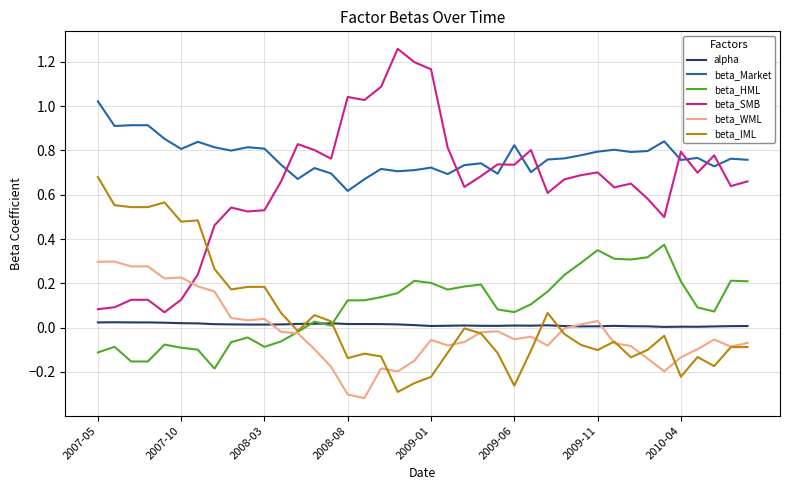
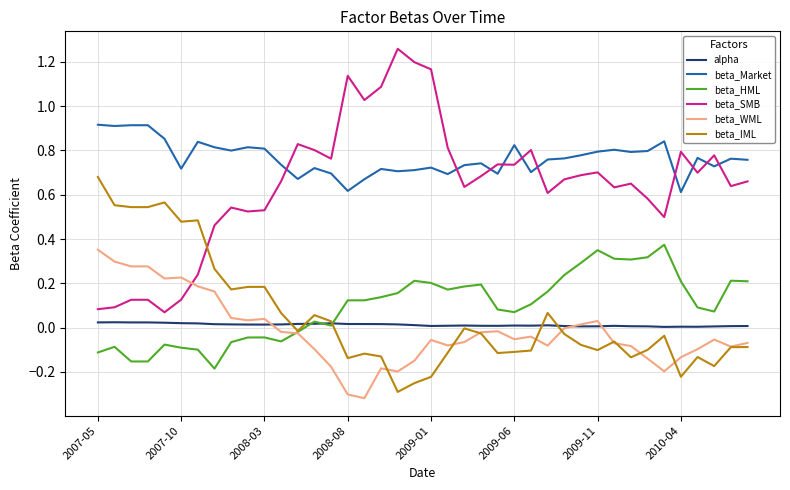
beta_Market, 2007-05: 1.02 -> 0.92
beta_WML, 2007-05: 0.30 -> 0.35
beta_Market, 2007-10: 0.81 -> 0.72
beta_HML, 2008-03: -0.09 -> -0.04
beta_SMB, 2008-08: 1.04 -> 1.14
beta_IML, 2009-06: -0.26 -> -0.11
beta_Market, 2010-04: 0.76 -> 0.61
